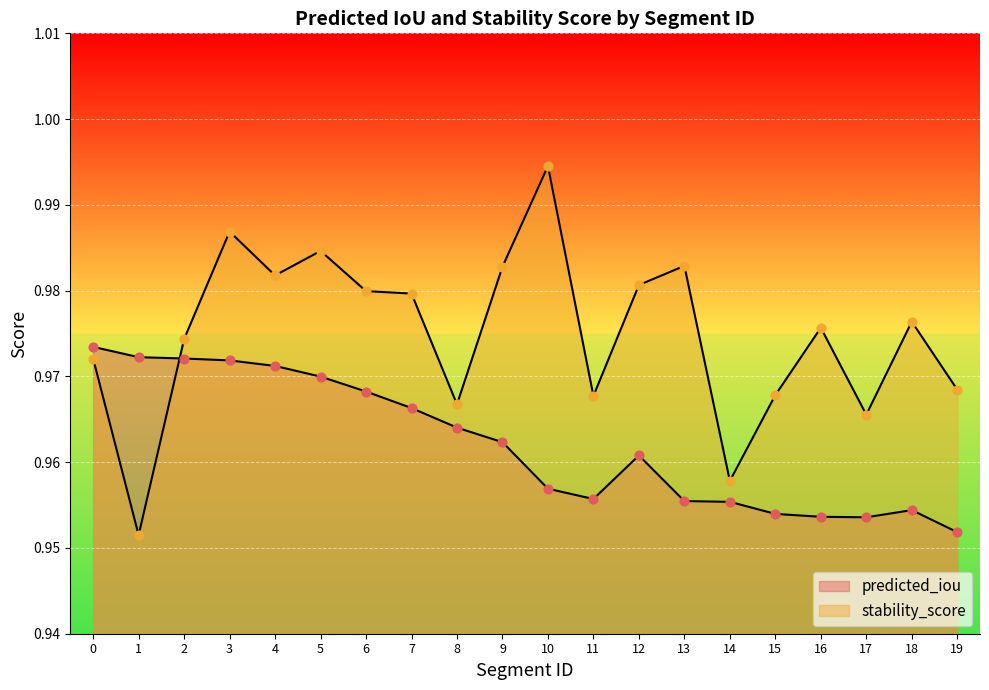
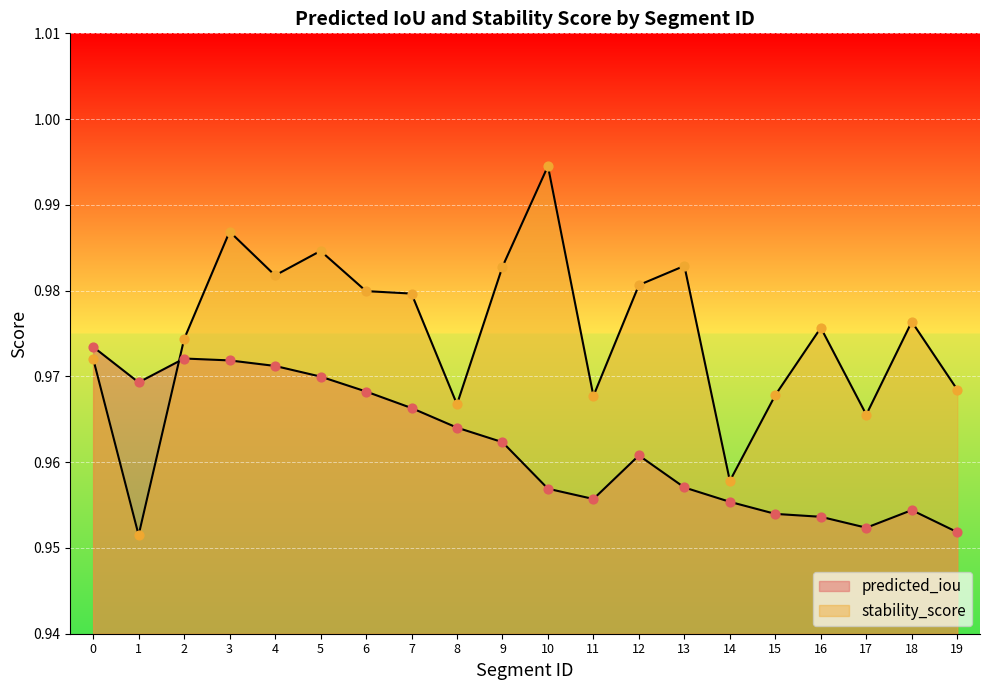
predicted_iou, 1: 0.972 -> 0.969
predicted_iou, 13: 0.955 -> 0.957
predicted_iou, 17: 0.954 -> 0.952
